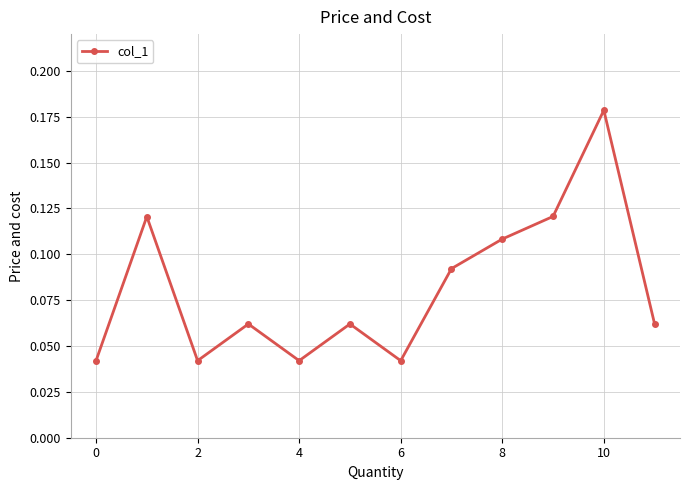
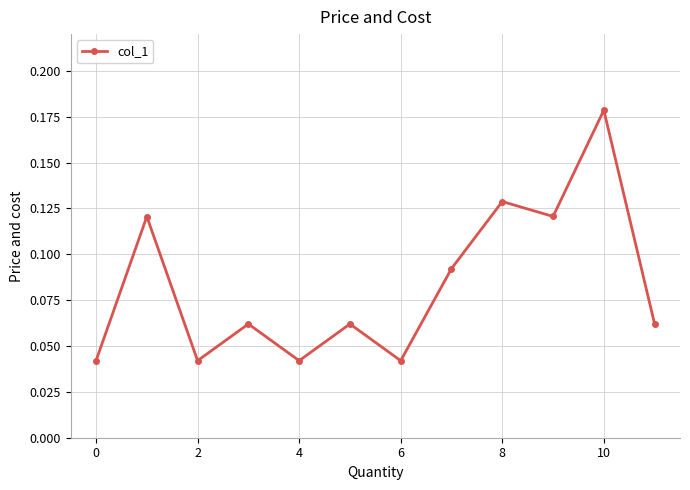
8: 0.108 -> 0.129
